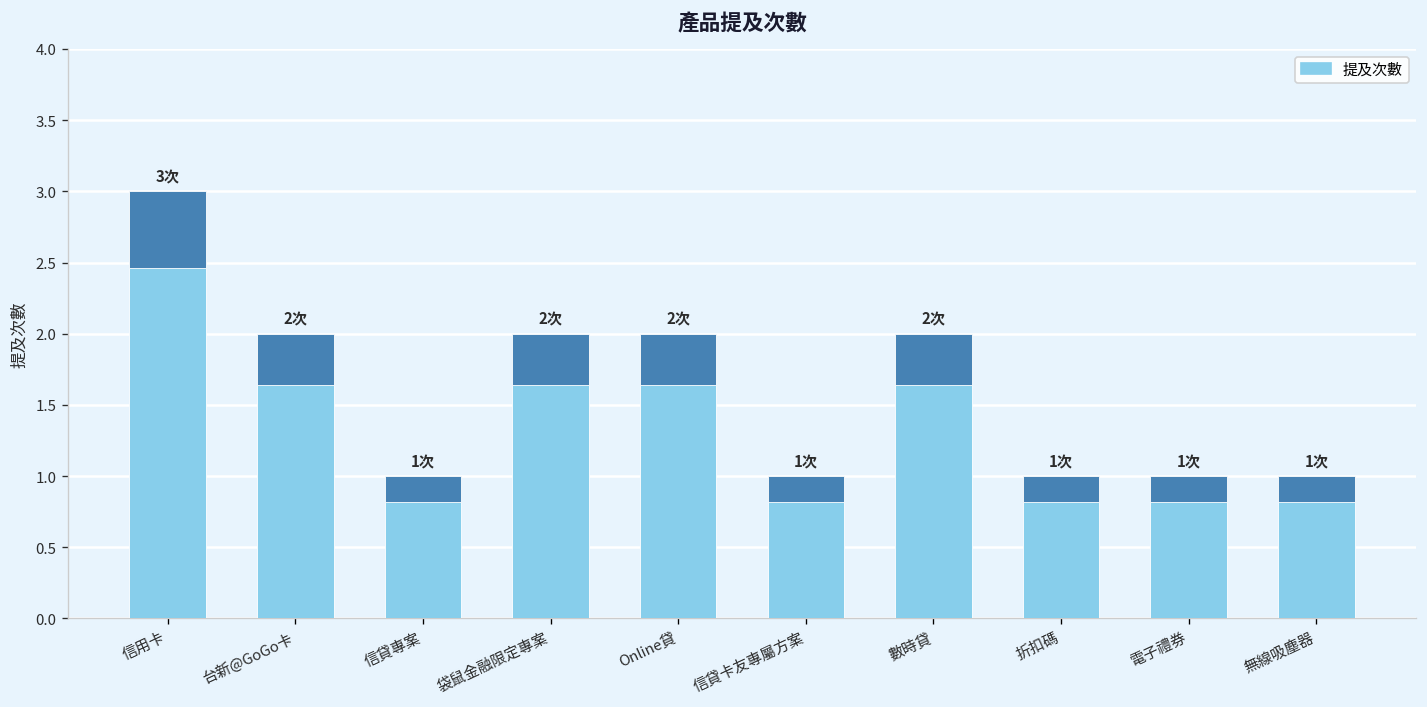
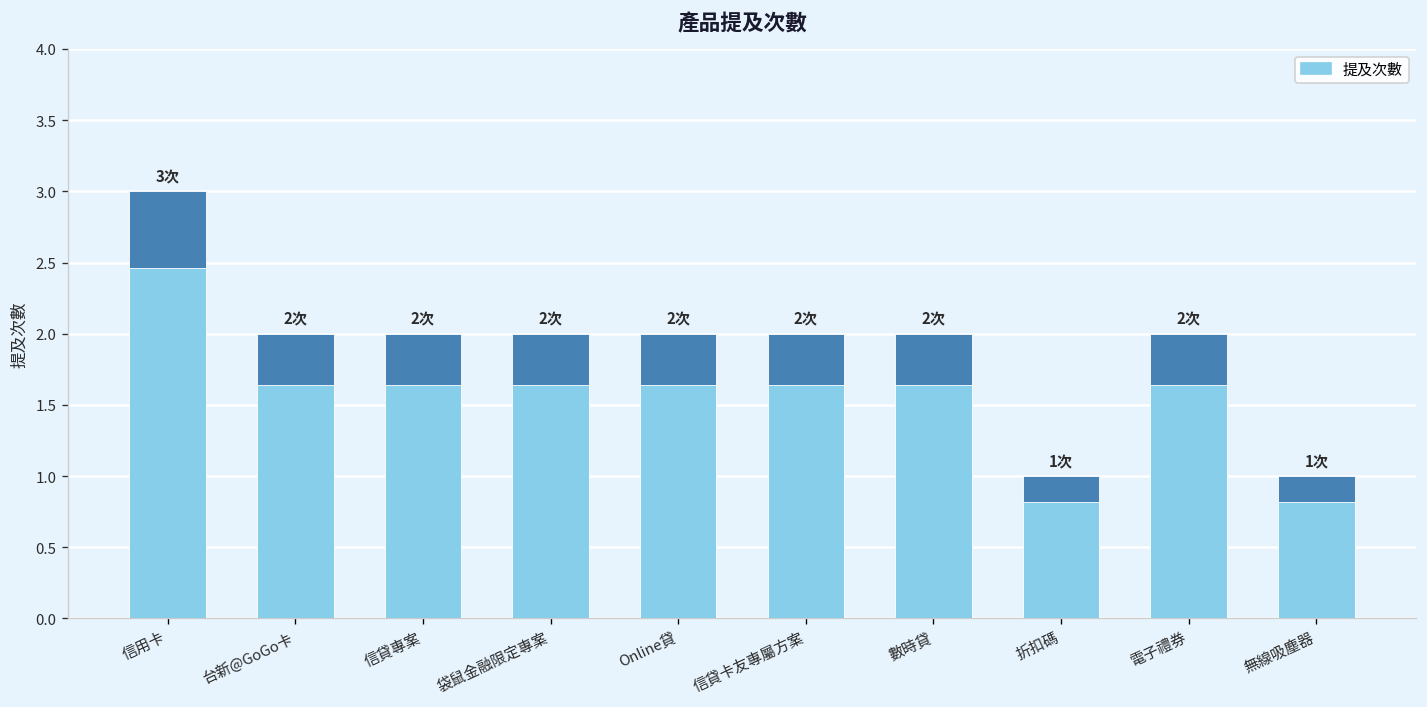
信貸專案: 1次 -> 2次
信貸卡友專屬方案: 1次 -> 2次
電子禮券: 1次 -> 2次
